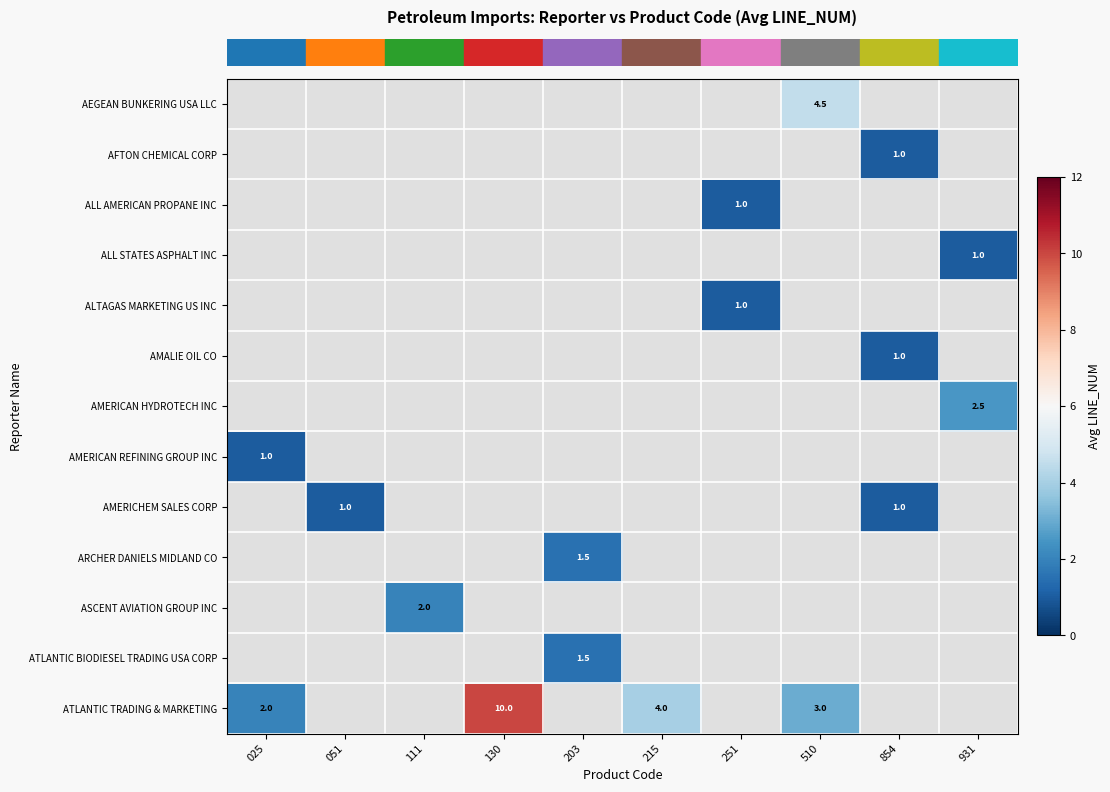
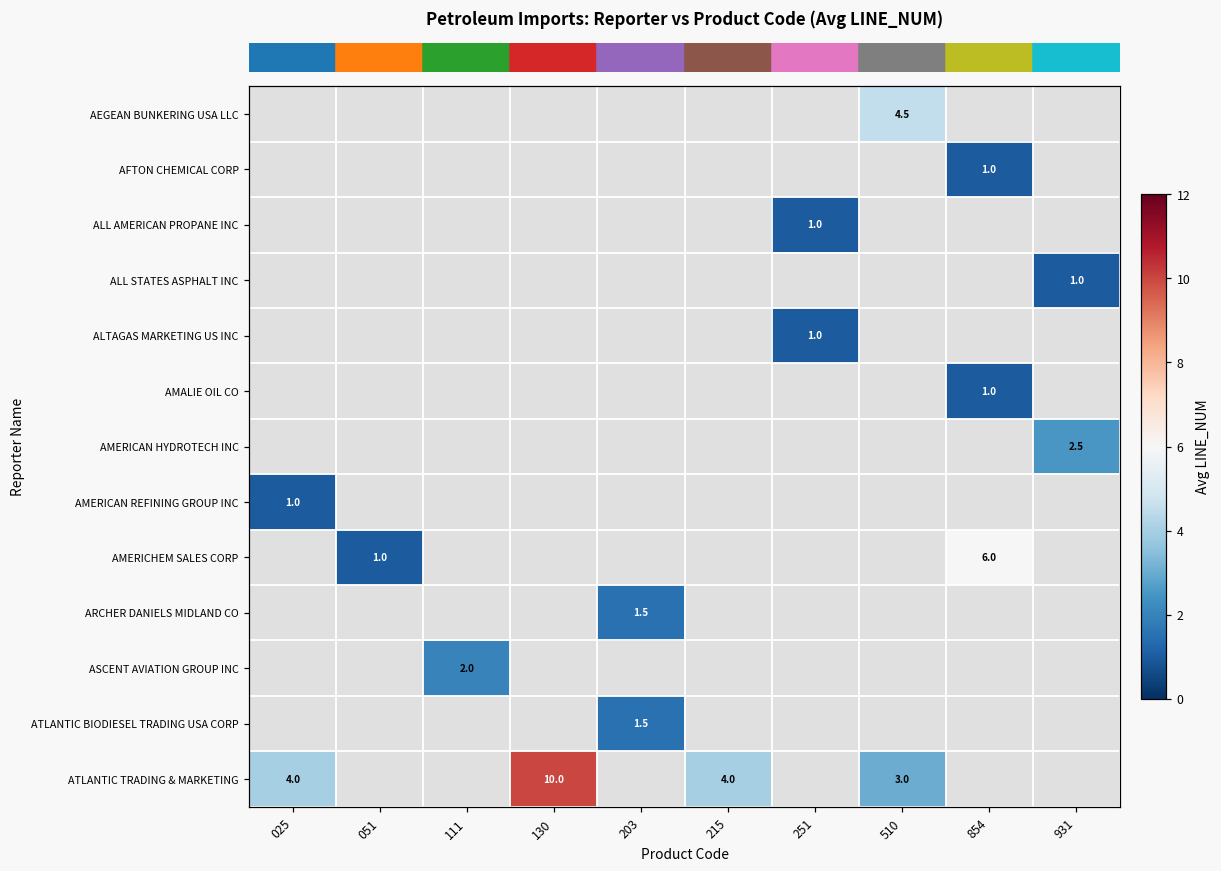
AMERICHEM SALES CORP, 854: 1.0 -> 6.0
ATLANTIC TRADING & MARKETING, 025: 2.0 -> 4.0
